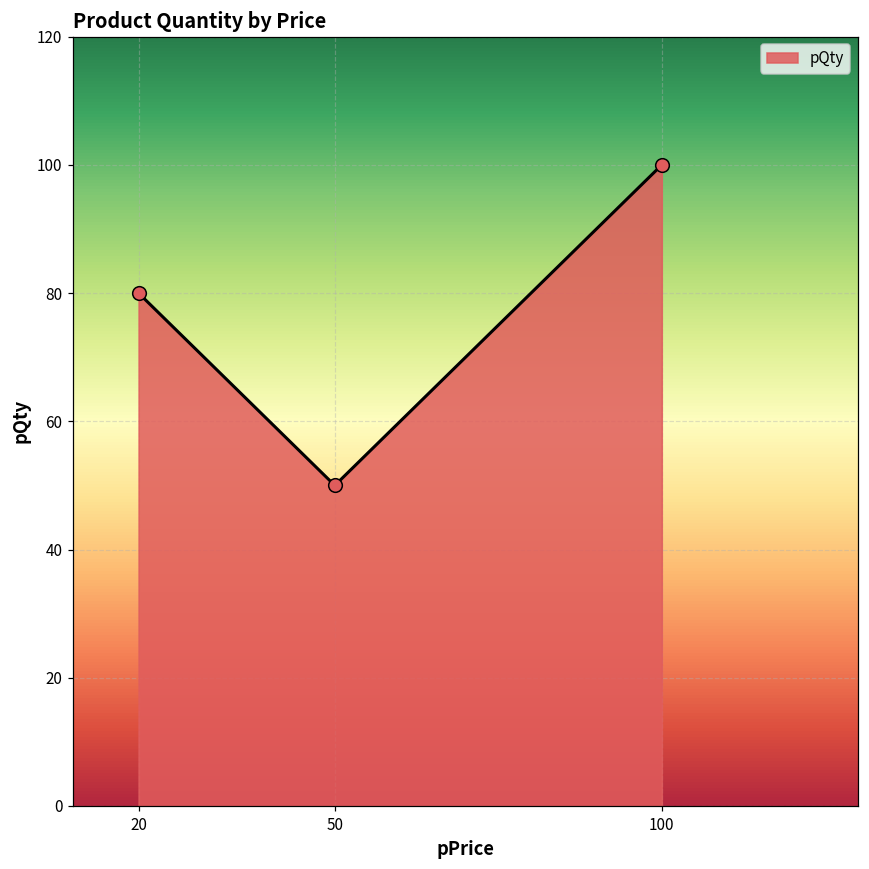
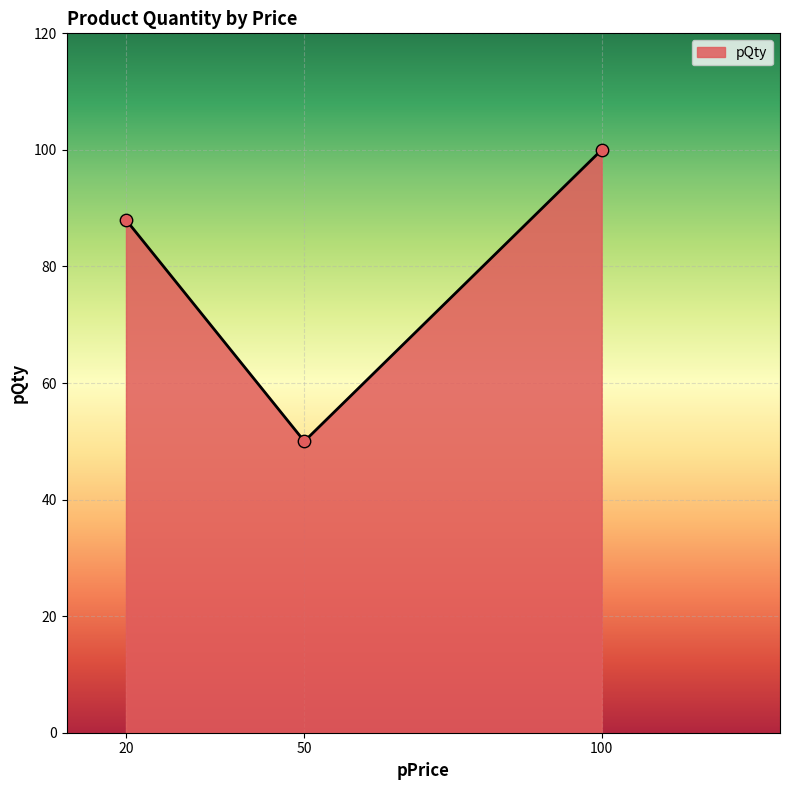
20: 80 -> 88
